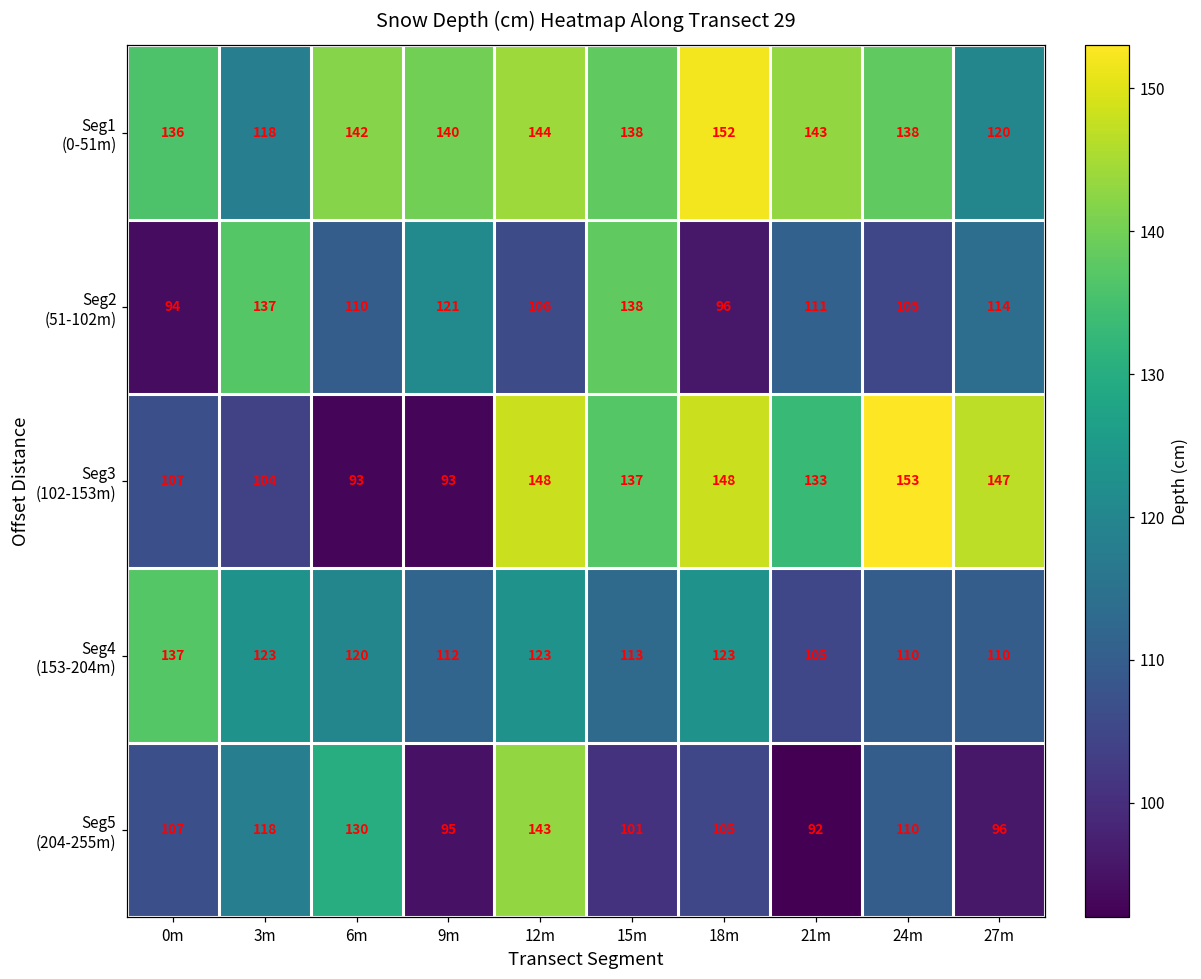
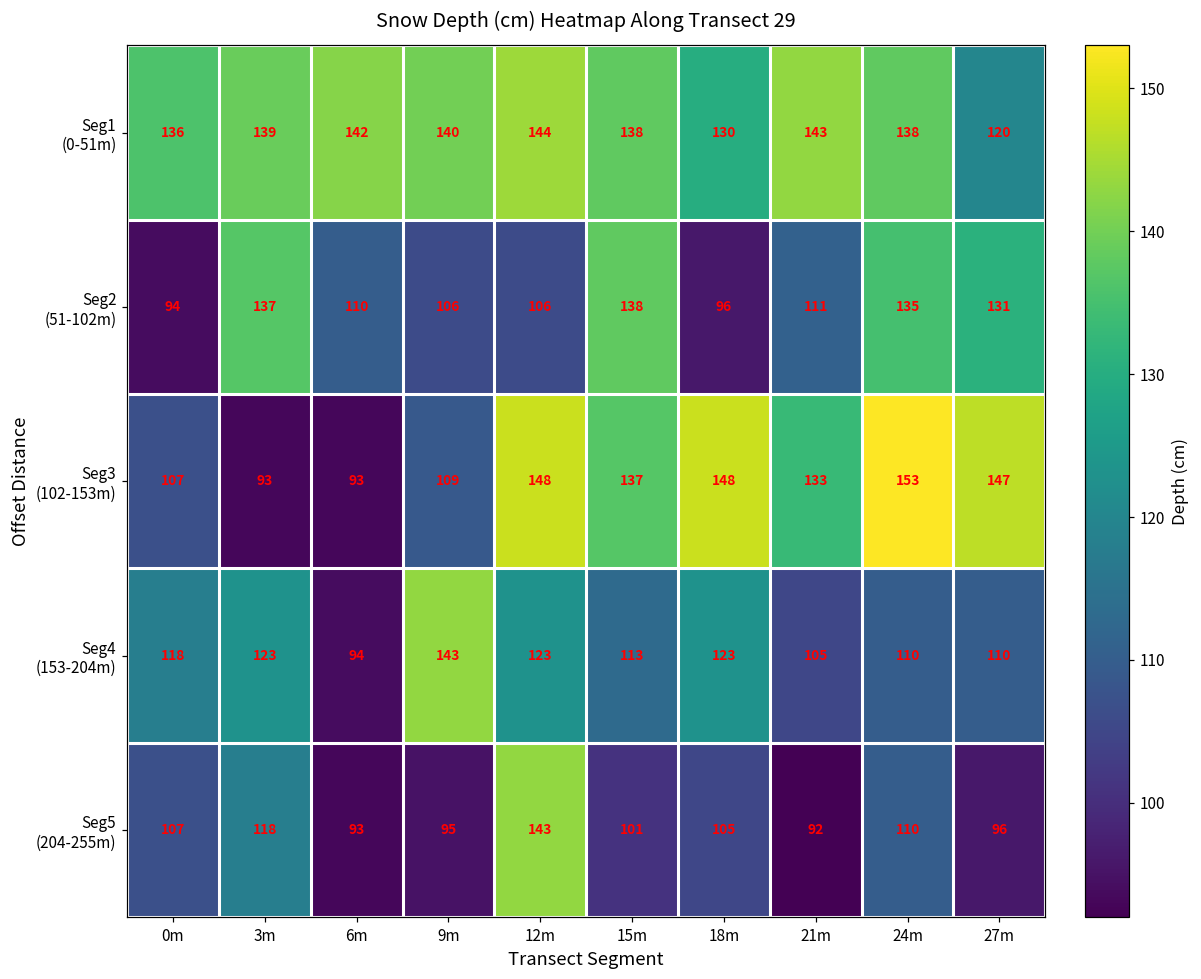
Seg1 (0-51m), 3m: 118 -> 139
Seg1 (0-51m), 18m: 152 -> 130
Seg2 (51-102m), 9m: 121 -> 106
Seg2 (51-102m), 24m: 105 -> 135
Seg2 (51-102m), 27m: 114 -> 131
Seg3 (102-153m), 3m: 104 -> 93
Seg3 (102-153m), 9m: 93 -> 109
Seg4 (153-204m), 0m: 137 -> 118
Seg4 (153-204m), 6m: 120 -> 94
Seg4 (153-204m), 9m: 112 -> 143
Seg5 (204-255m), 6m: 130 -> 93
